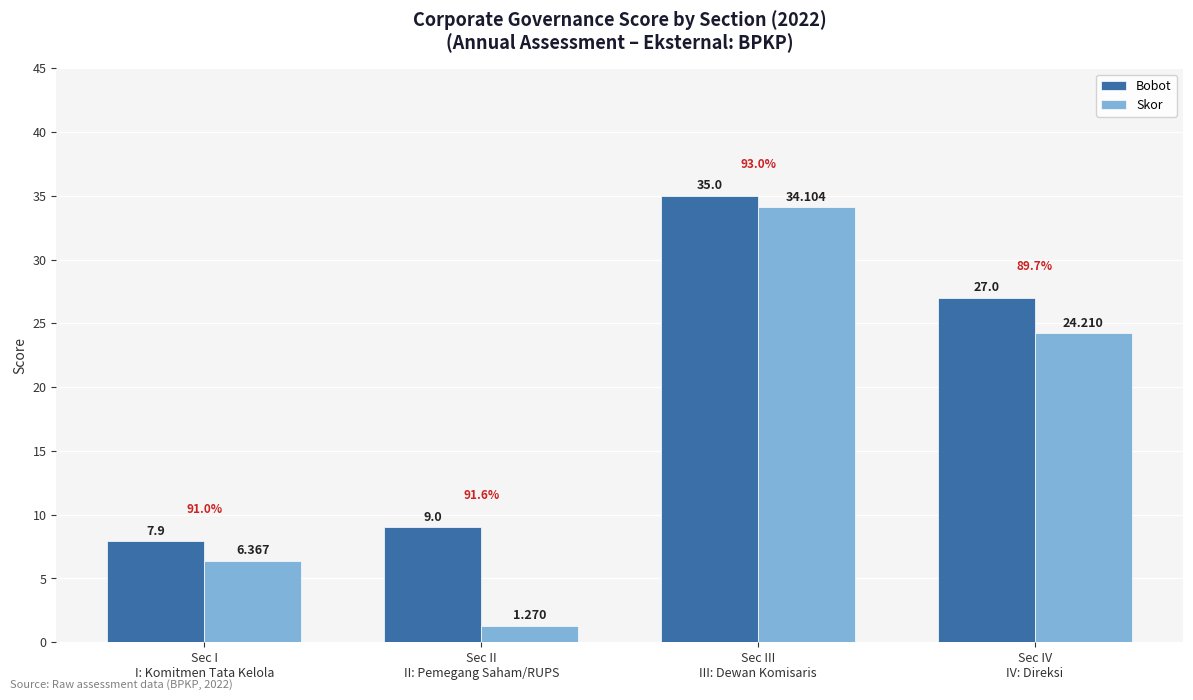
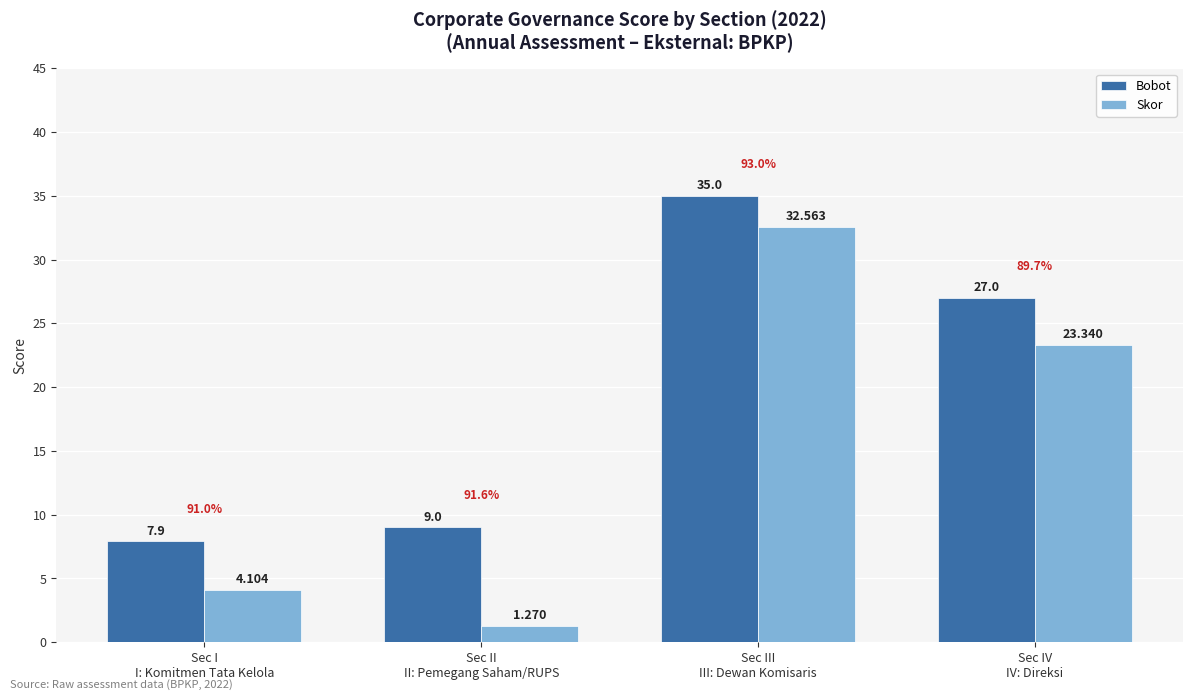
Skor, Sec I I: Komitmen Tata Kelola: 6.367 -> 4.104
Skor, Sec III III: Dewan Komisaris: 34.104 -> 32.563
Skor, Sec IV IV: Direksi: 24.210 -> 23.340
